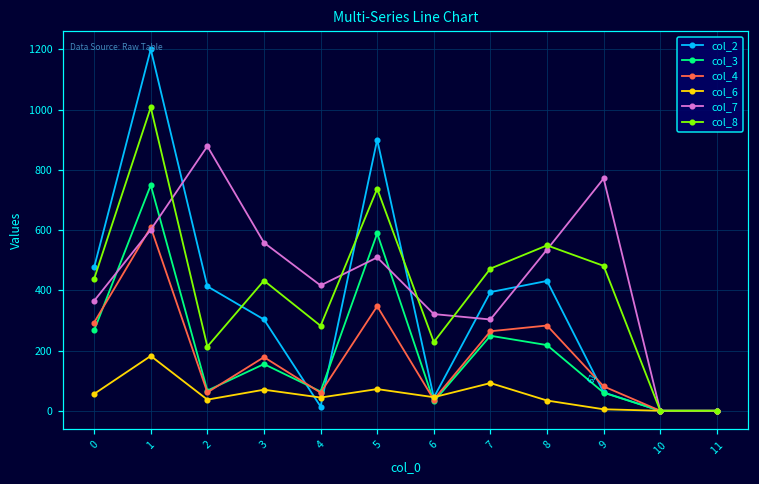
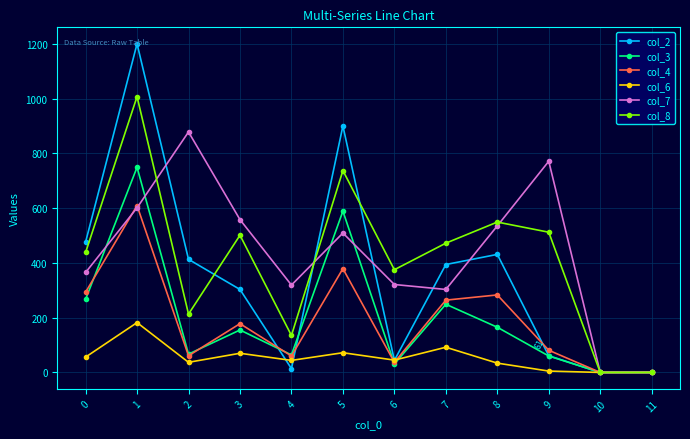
col_8, 3: 430 -> 500
col_7, 4: 420 -> 320
col_8, 4: 280 -> 140
col_4, 5: 350 -> 380
col_8, 6: 230 -> 380
col_3, 8: 220 -> 170
col_8, 9: 480 -> 510
